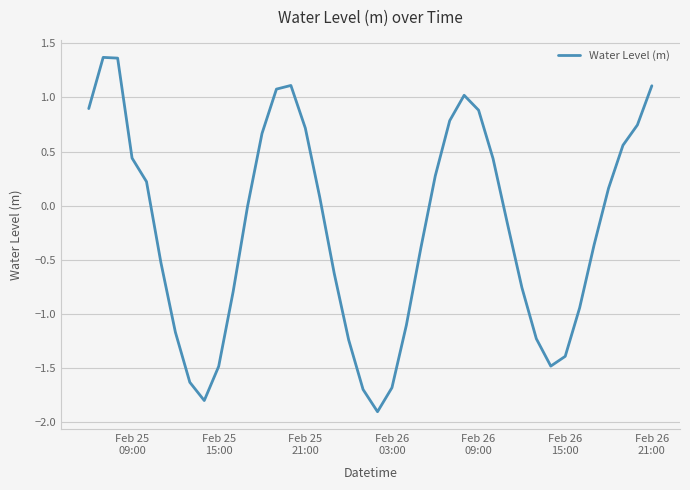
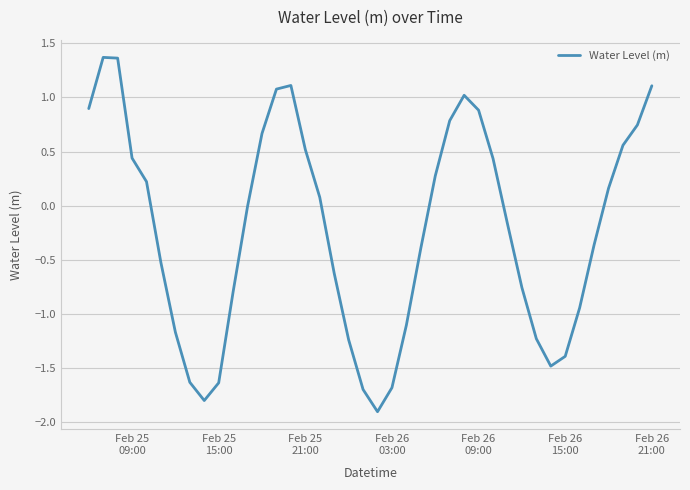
Feb 25 15:00: -1.49 -> -1.64
Feb 25 21:00: 0.72 -> 0.52
